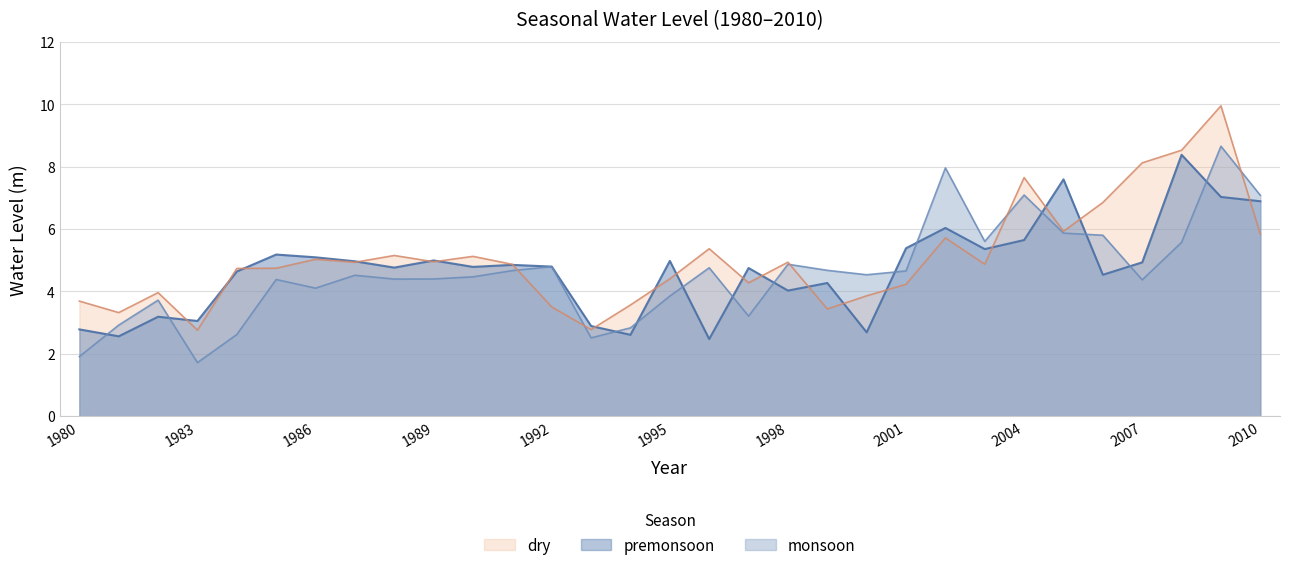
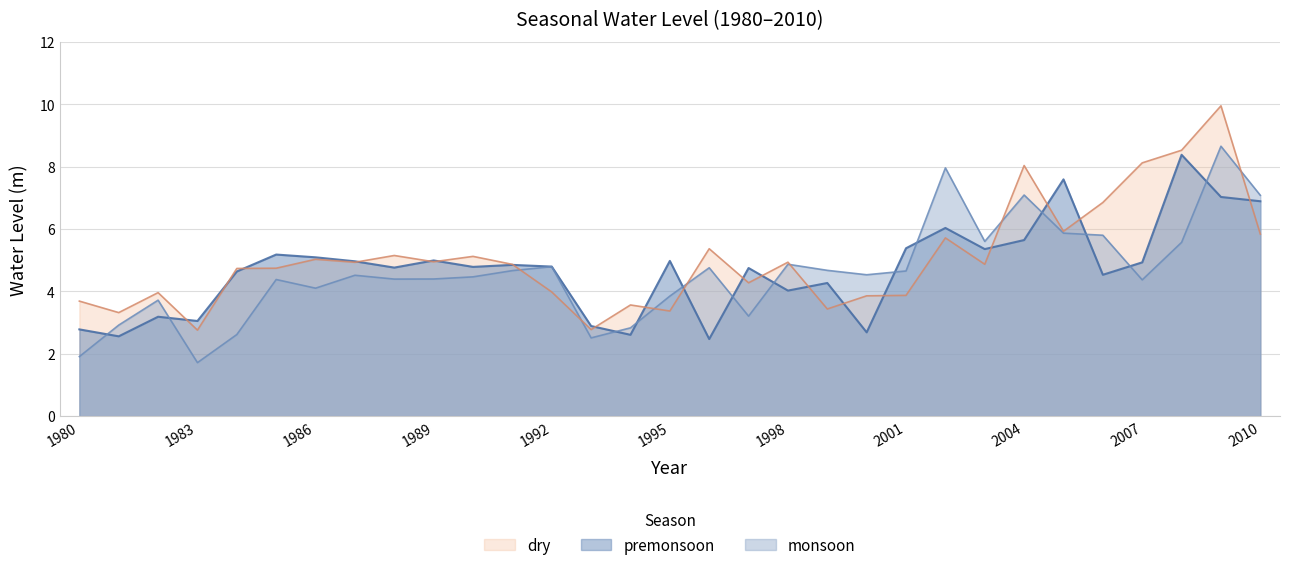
dry, 1992: 3.5 -> 4.0
dry, 1995: 4.4 -> 3.4
dry, 2001: 4.2 -> 3.9
dry, 2004: 7.7 -> 8.0
